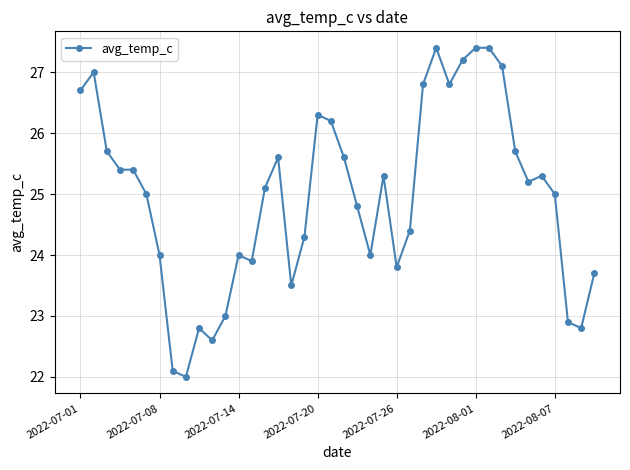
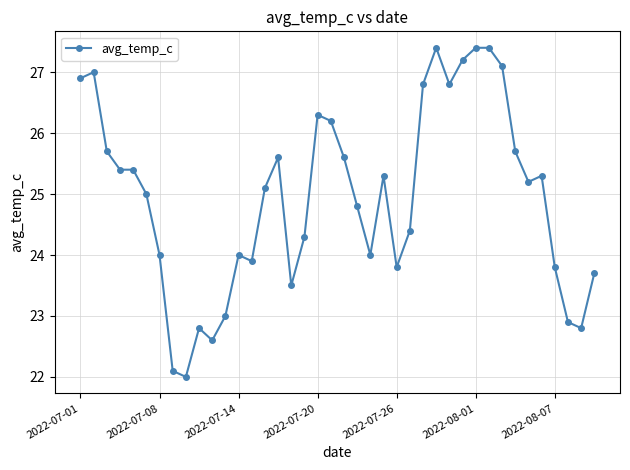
2022-07-01: 26.7 -> 26.9
2022-08-07: 25.0 -> 23.8
